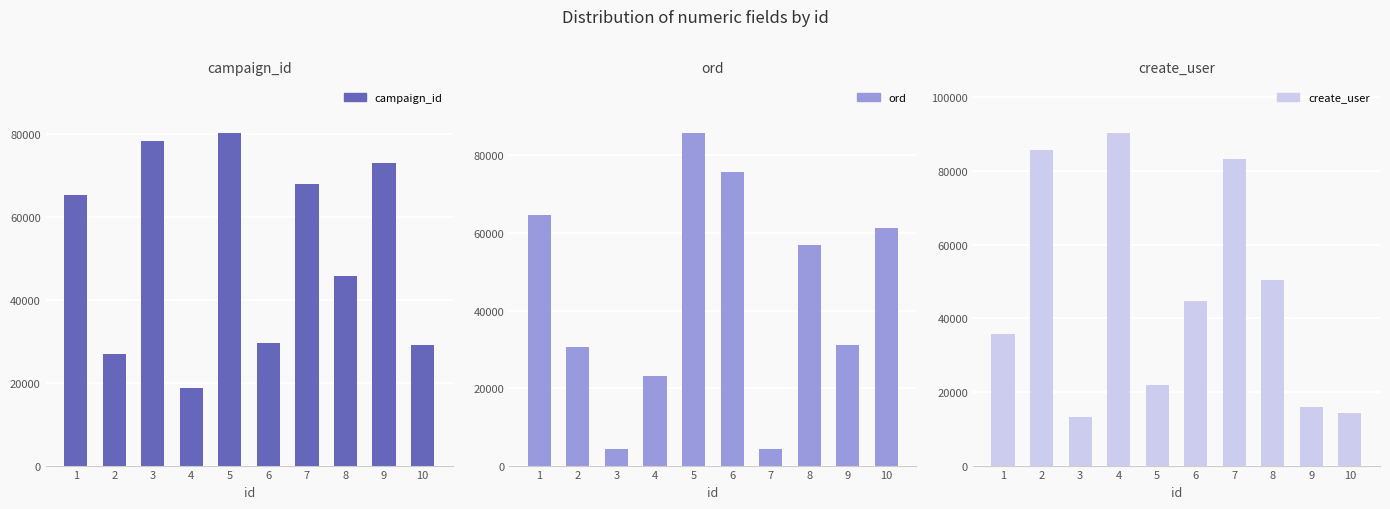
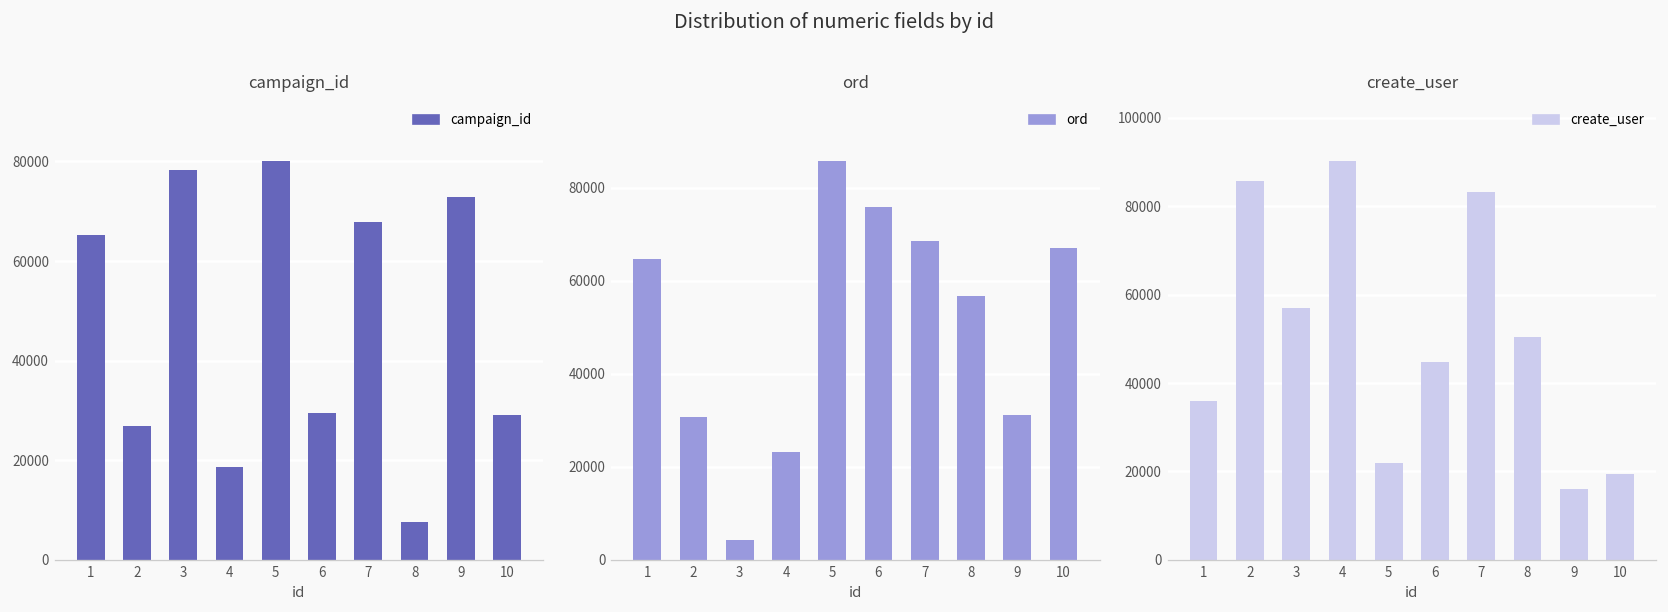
campaign_id, 8: 46000 -> 8000
ord, 7: 4000 -> 69000
ord, 10: 61000 -> 67000
create_user, 3: 13000 -> 57000
create_user, 10: 14000 -> 19000
